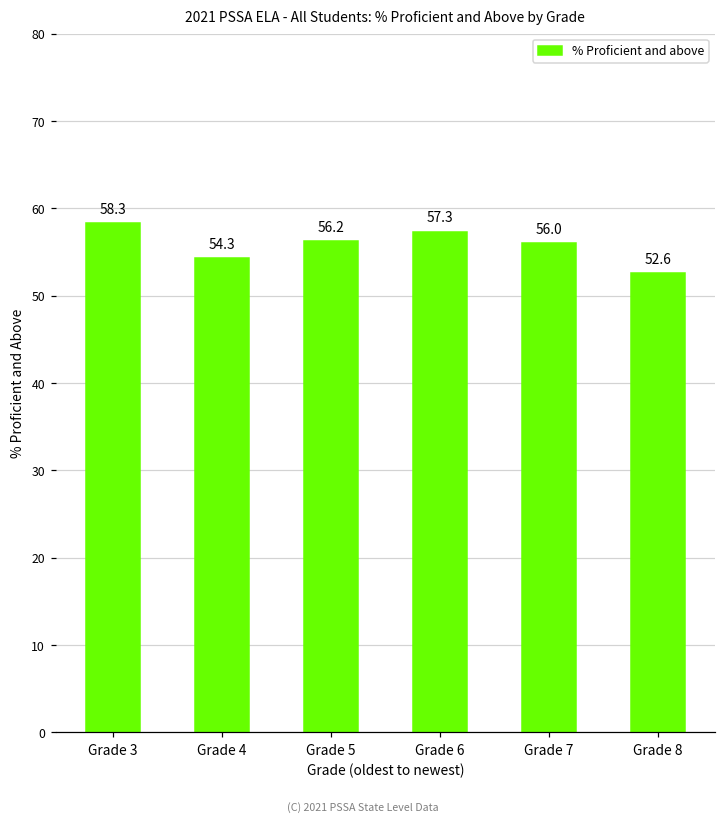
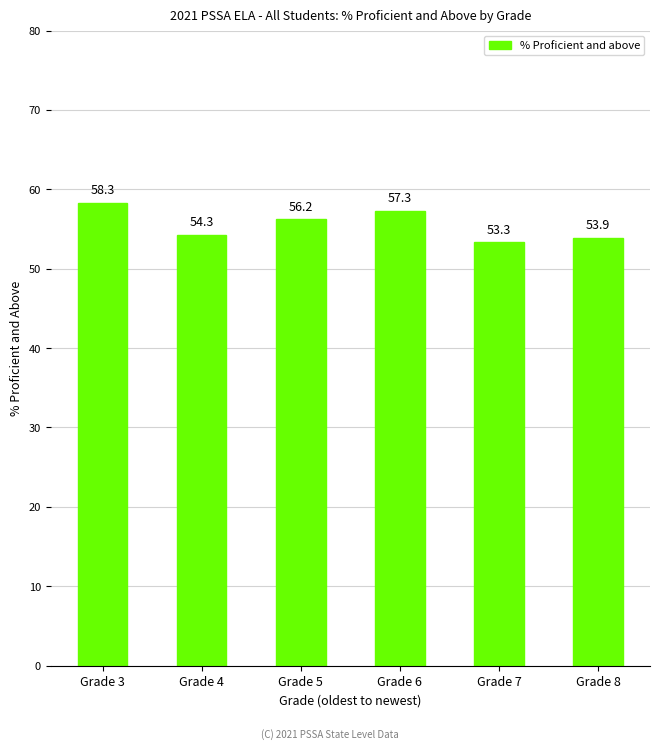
Grade 7: 56.0 -> 53.3
Grade 8: 52.6 -> 53.9
